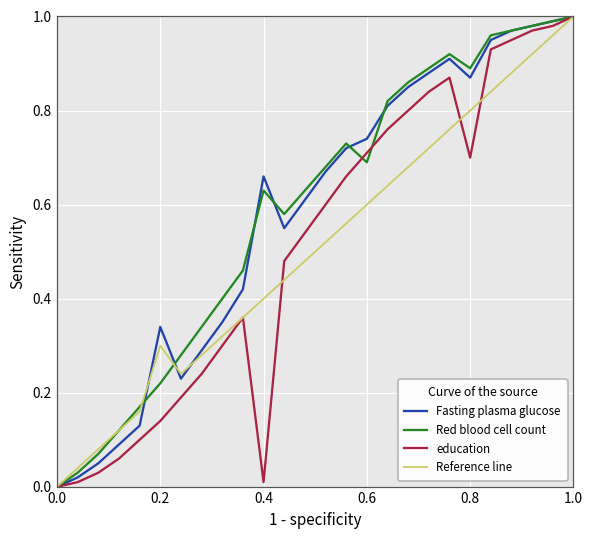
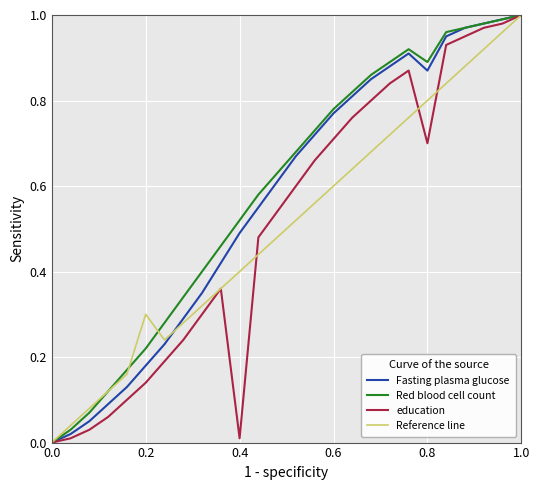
Fasting plasma glucose, 0.2: 0.34 -> 0.18
Fasting plasma glucose, 0.4: 0.66 -> 0.49
Red blood cell count, 0.4: 0.63 -> 0.52
Fasting plasma glucose, 0.6: 0.74 -> 0.77
Red blood cell count, 0.6: 0.69 -> 0.78
